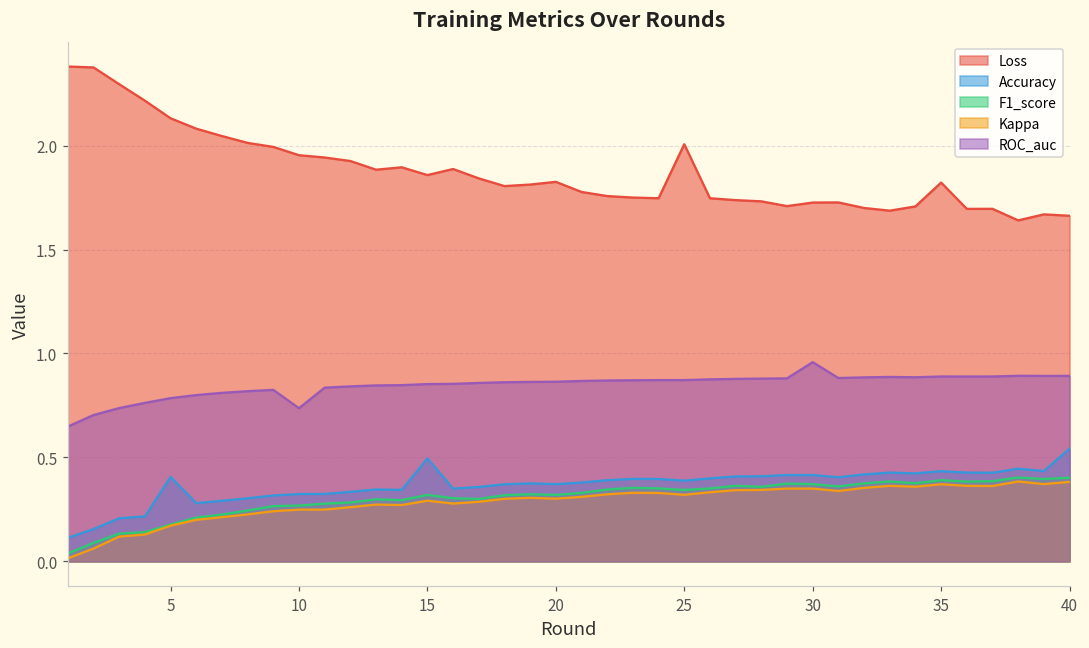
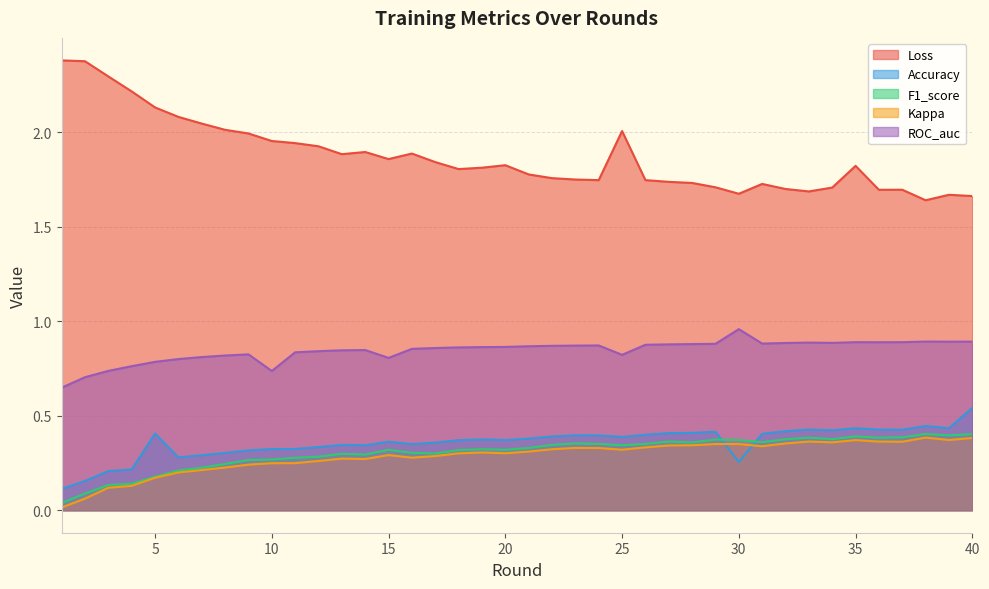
Accuracy, 15: 0.50 -> 0.36
ROC_auc, 15: 0.85 -> 0.81
ROC_auc, 25: 0.87 -> 0.82
Loss, 30: 1.73 -> 1.67
Accuracy, 30: 0.42 -> 0.26
